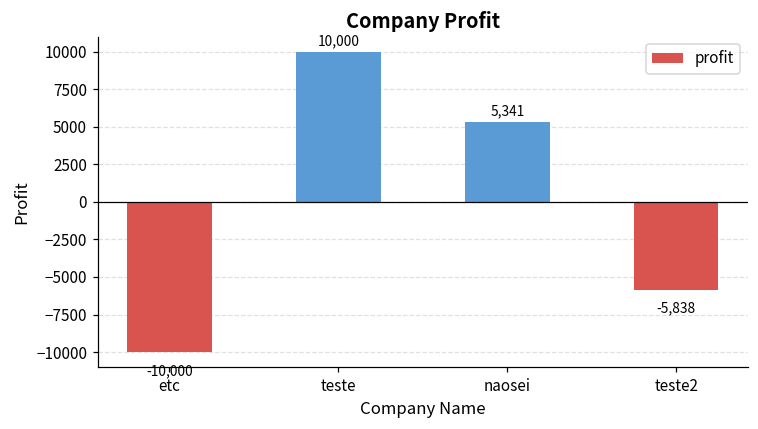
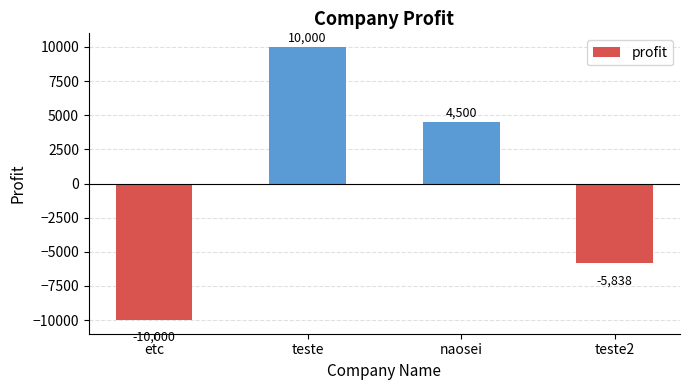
naosei: 5,341 -> 4,500
